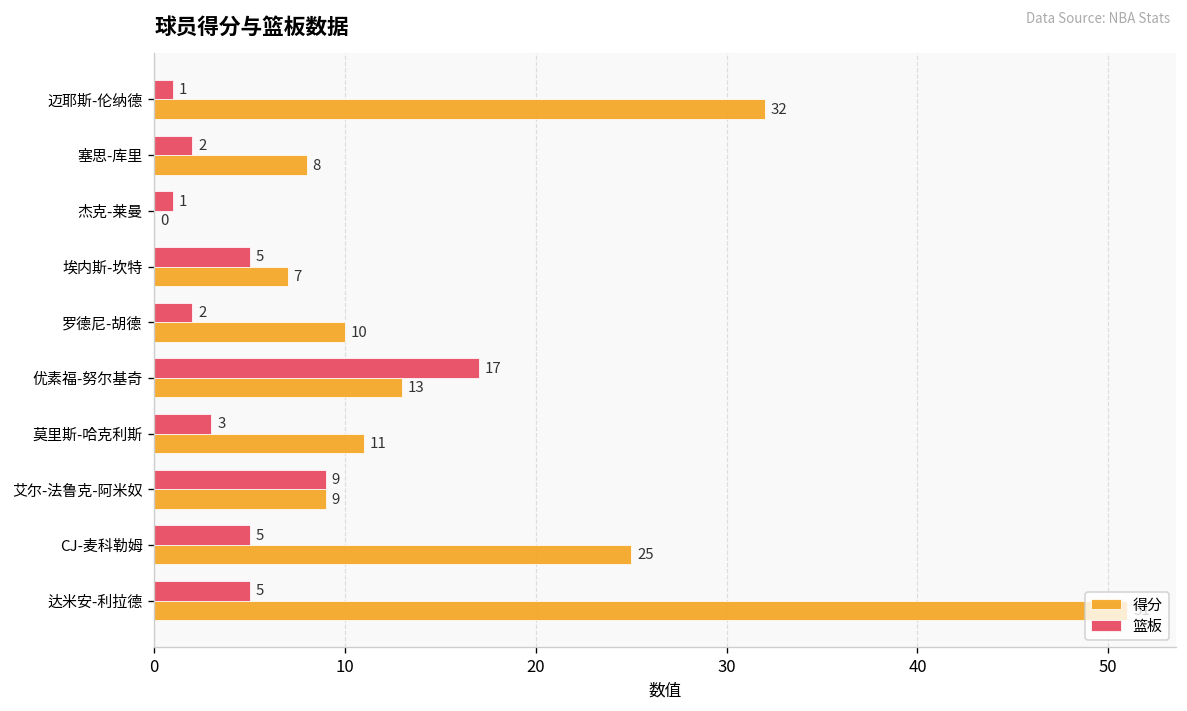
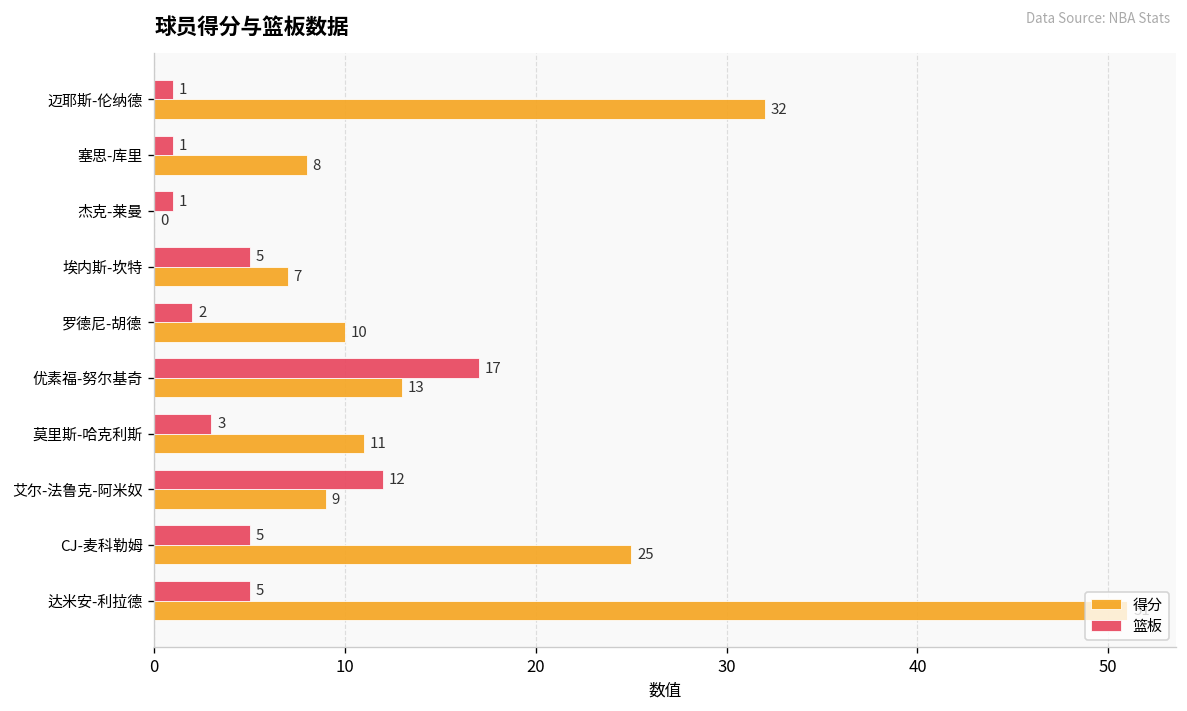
篮板, 塞思-库里: 2 -> 1
篮板, 艾尔-法鲁克-阿米奴: 9 -> 12
